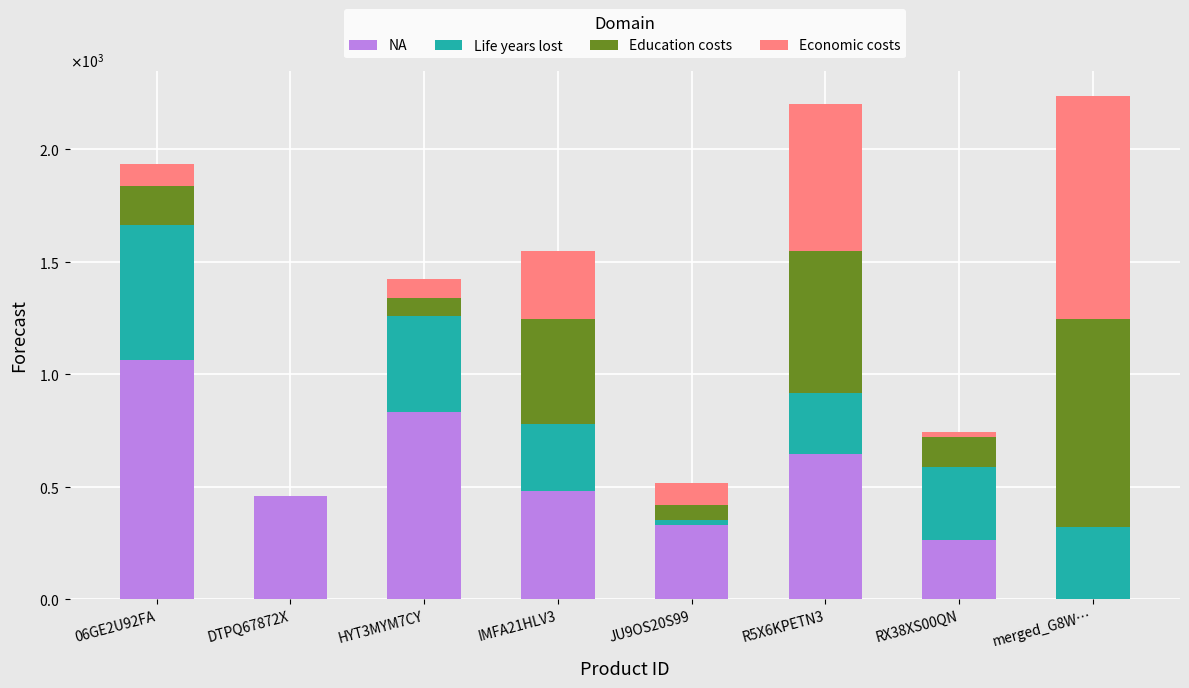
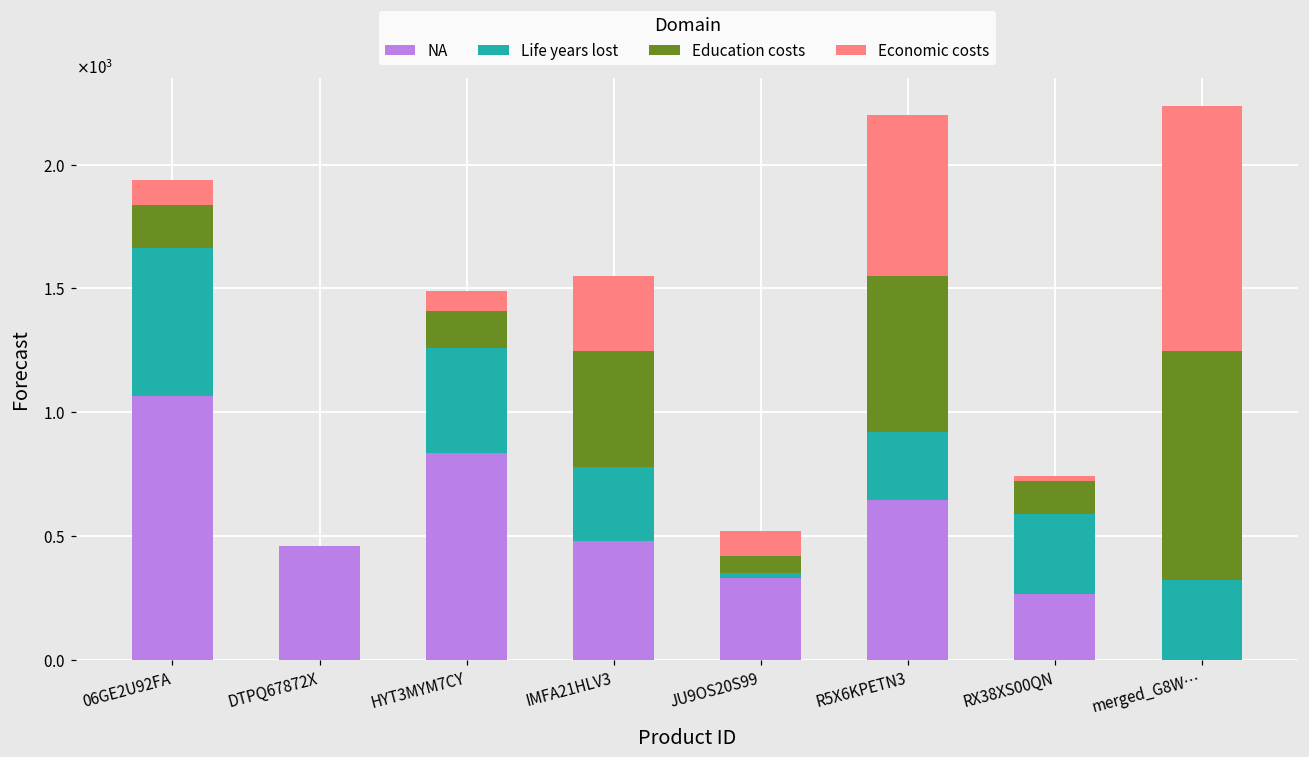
Education costs, HYT3MYM7CY: 80 -> 150
